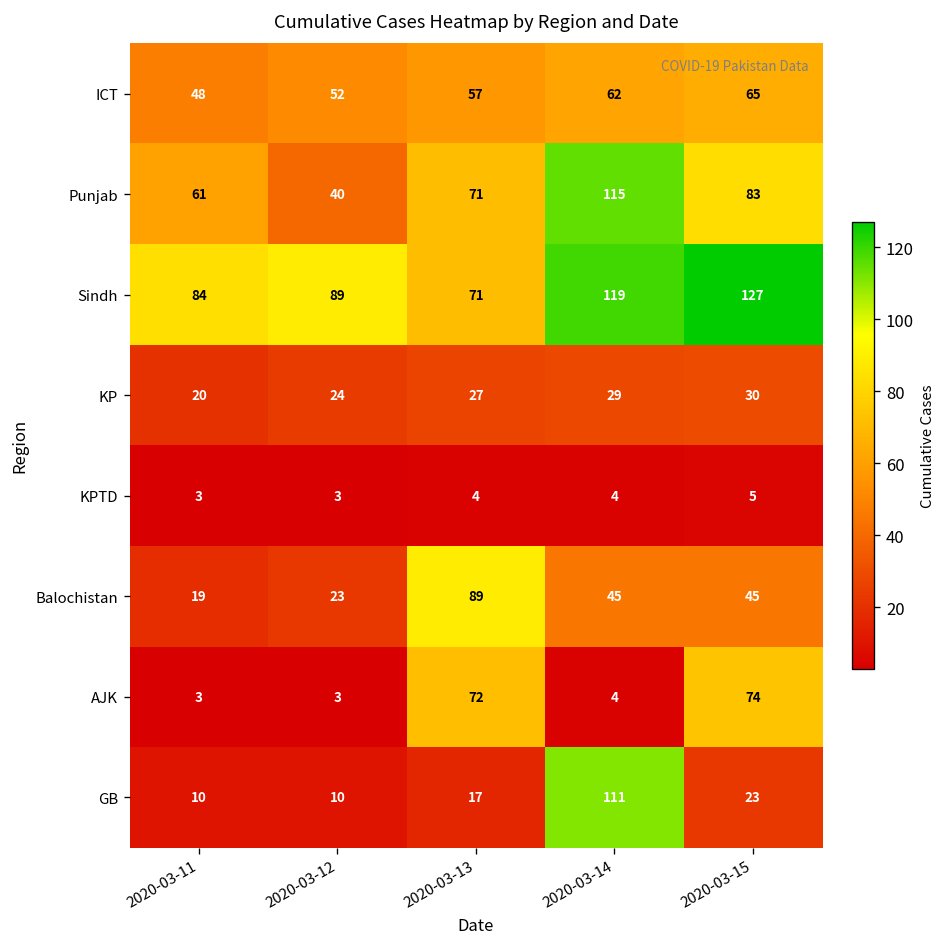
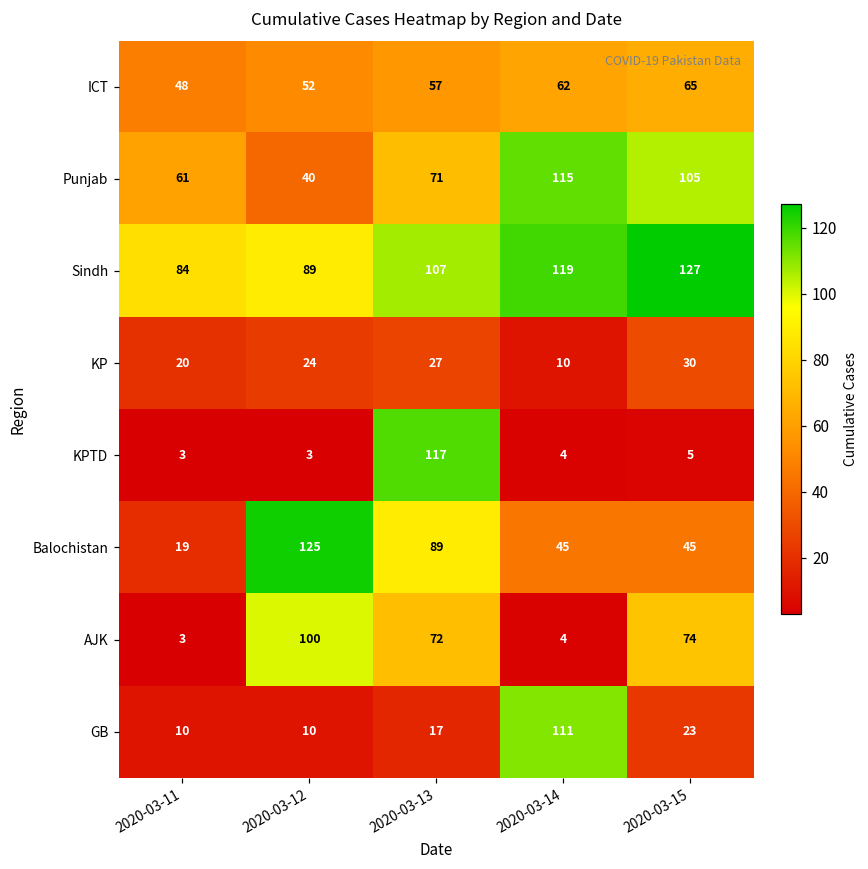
Punjab, 2020-03-15: 83 -> 105
Sindh, 2020-03-13: 71 -> 107
KP, 2020-03-14: 29 -> 10
KPTD, 2020-03-13: 4 -> 117
Balochistan, 2020-03-12: 23 -> 125
AJK, 2020-03-12: 3 -> 100
